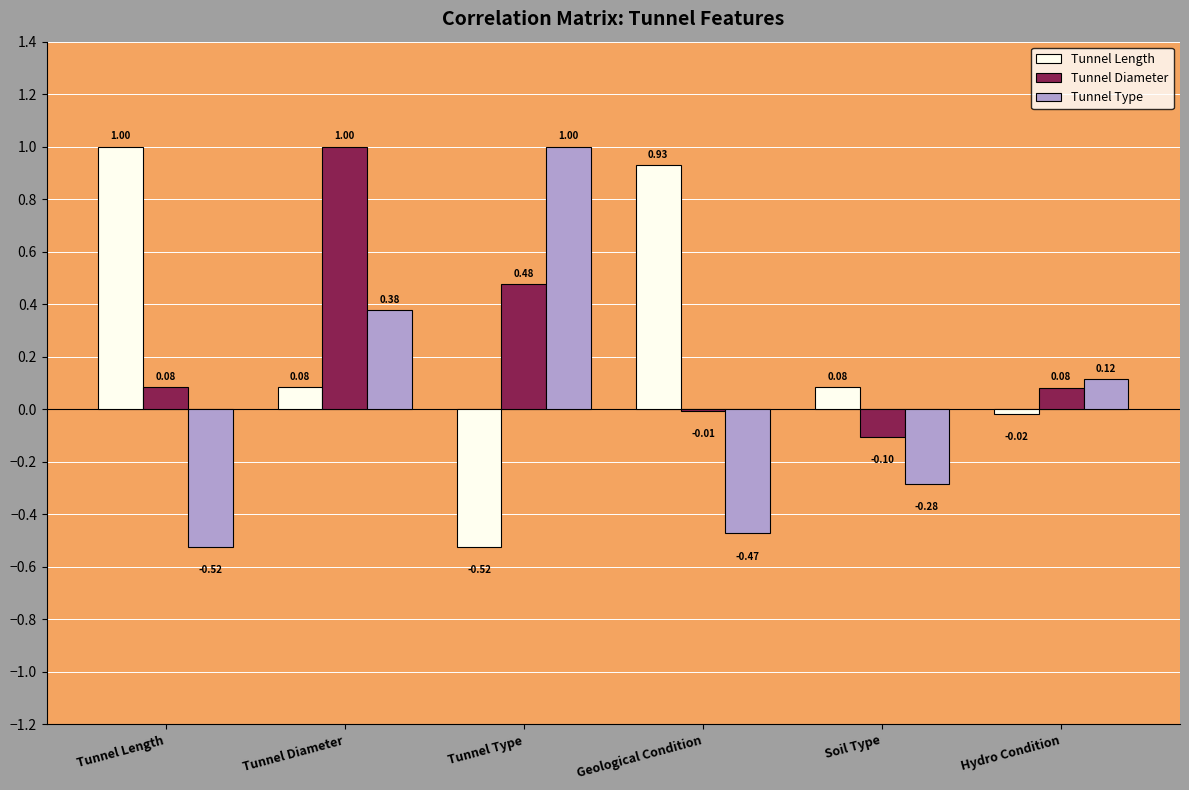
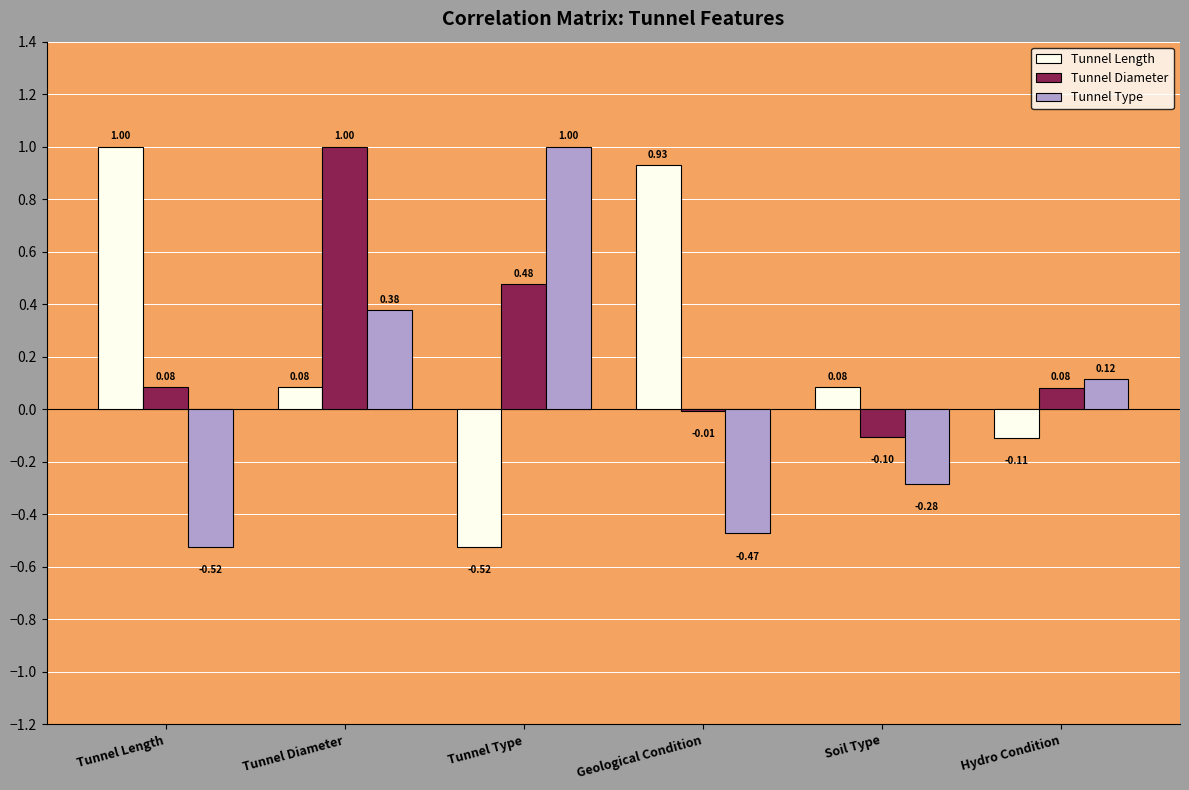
Tunnel Length, Hydro Condition: -0.02 -> -0.11
